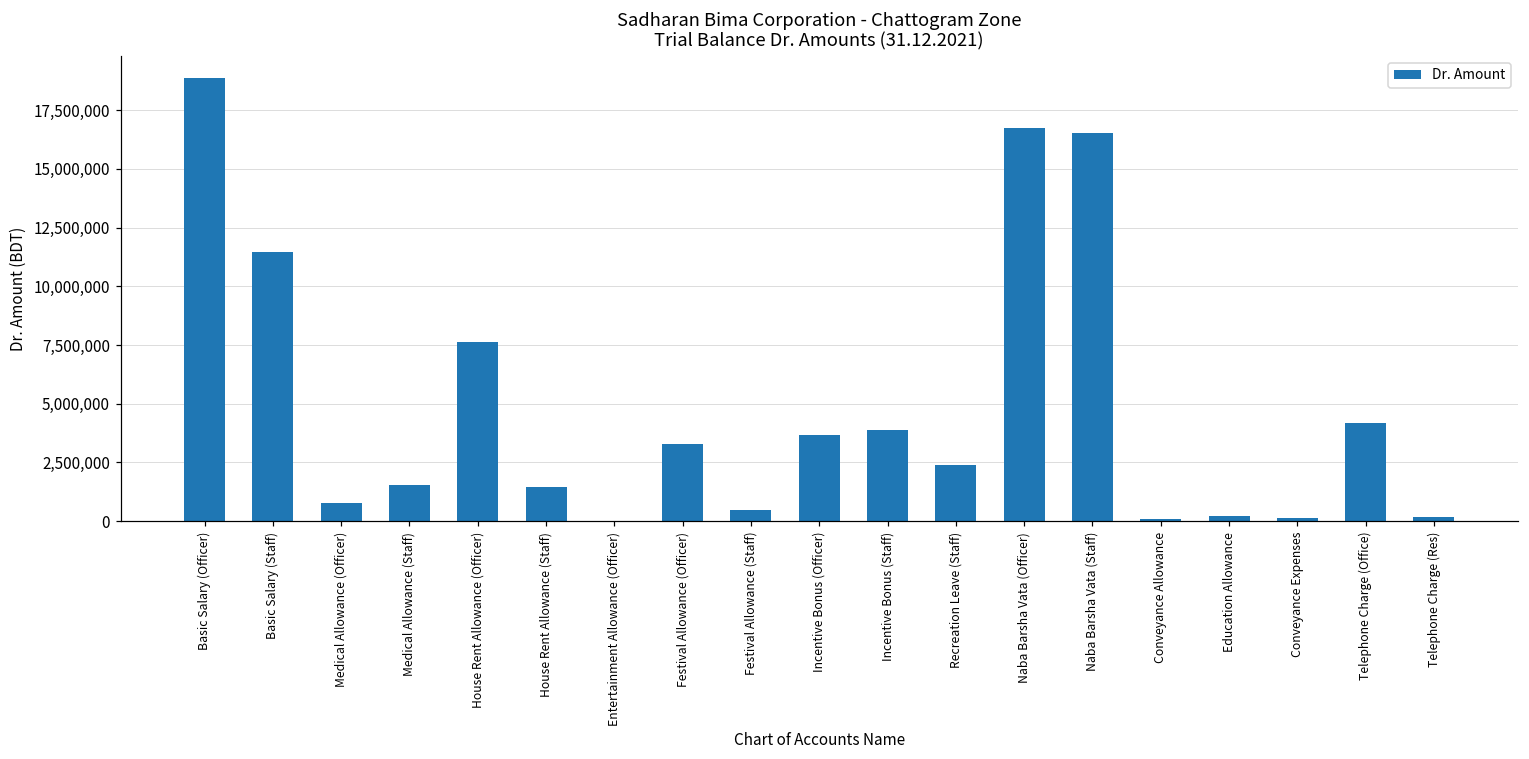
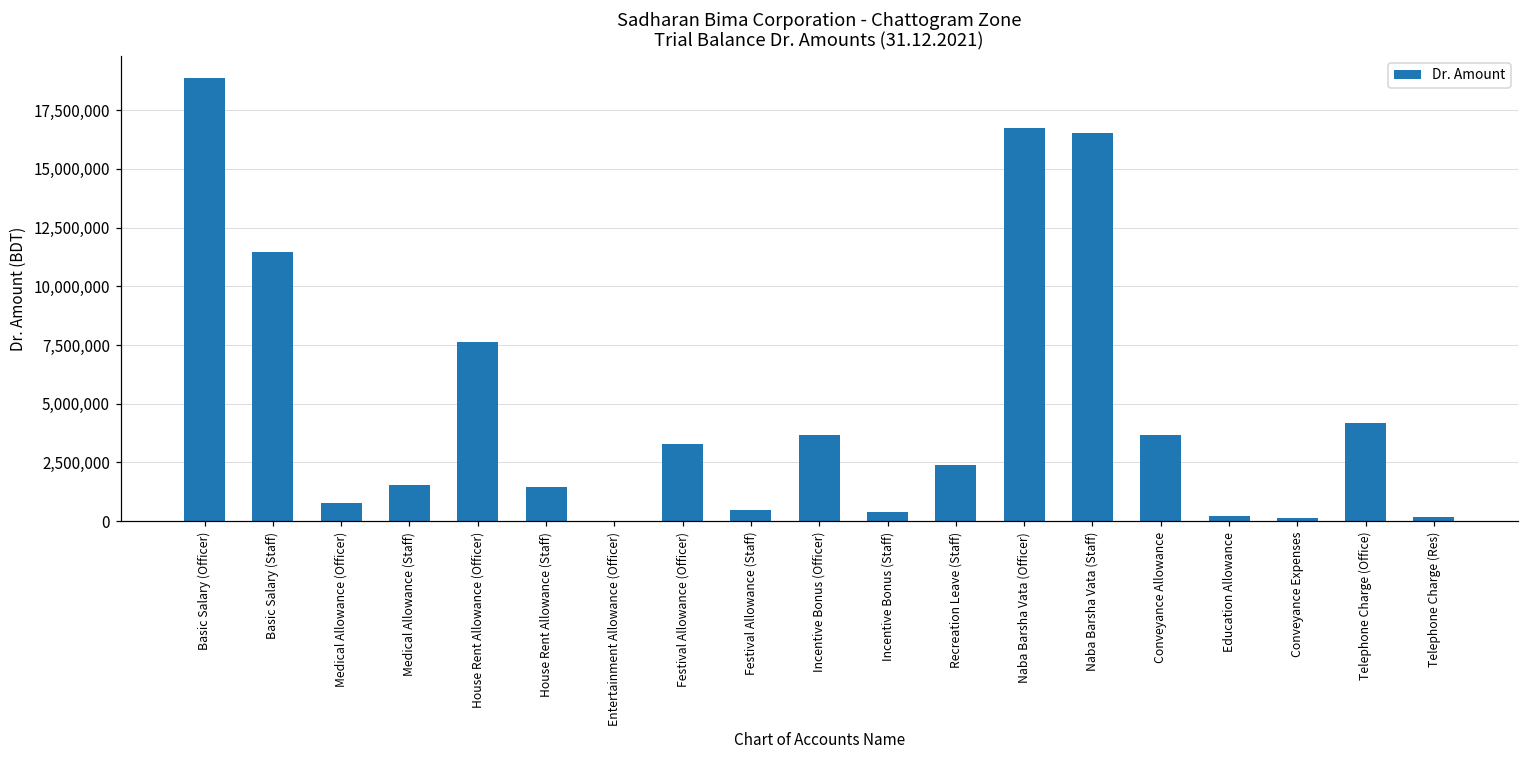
Incentive Bonus (Staff): 3,900,000 -> 400,000
Conveyance Allowance: 100,000 -> 3,700,000
